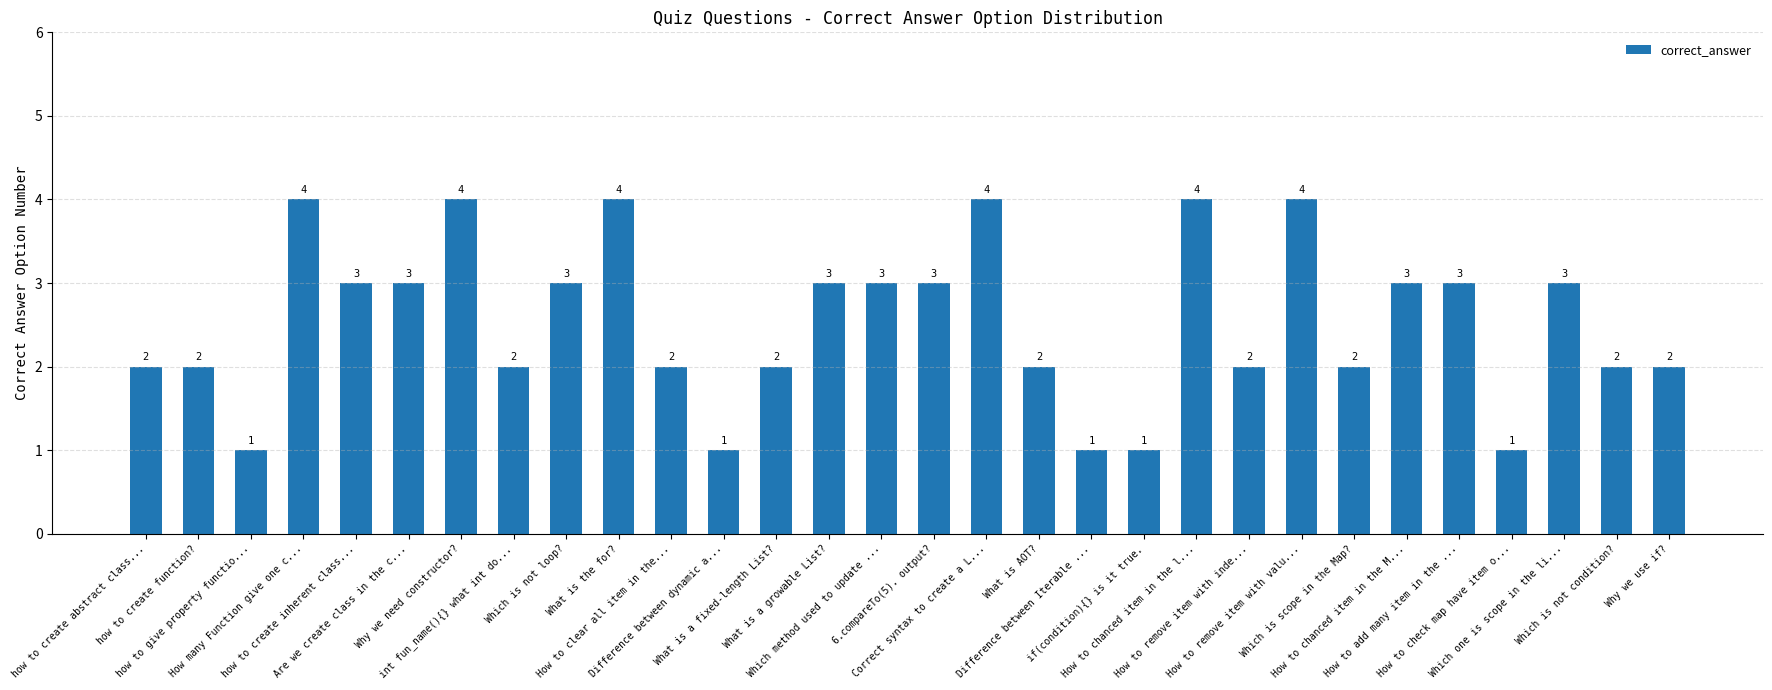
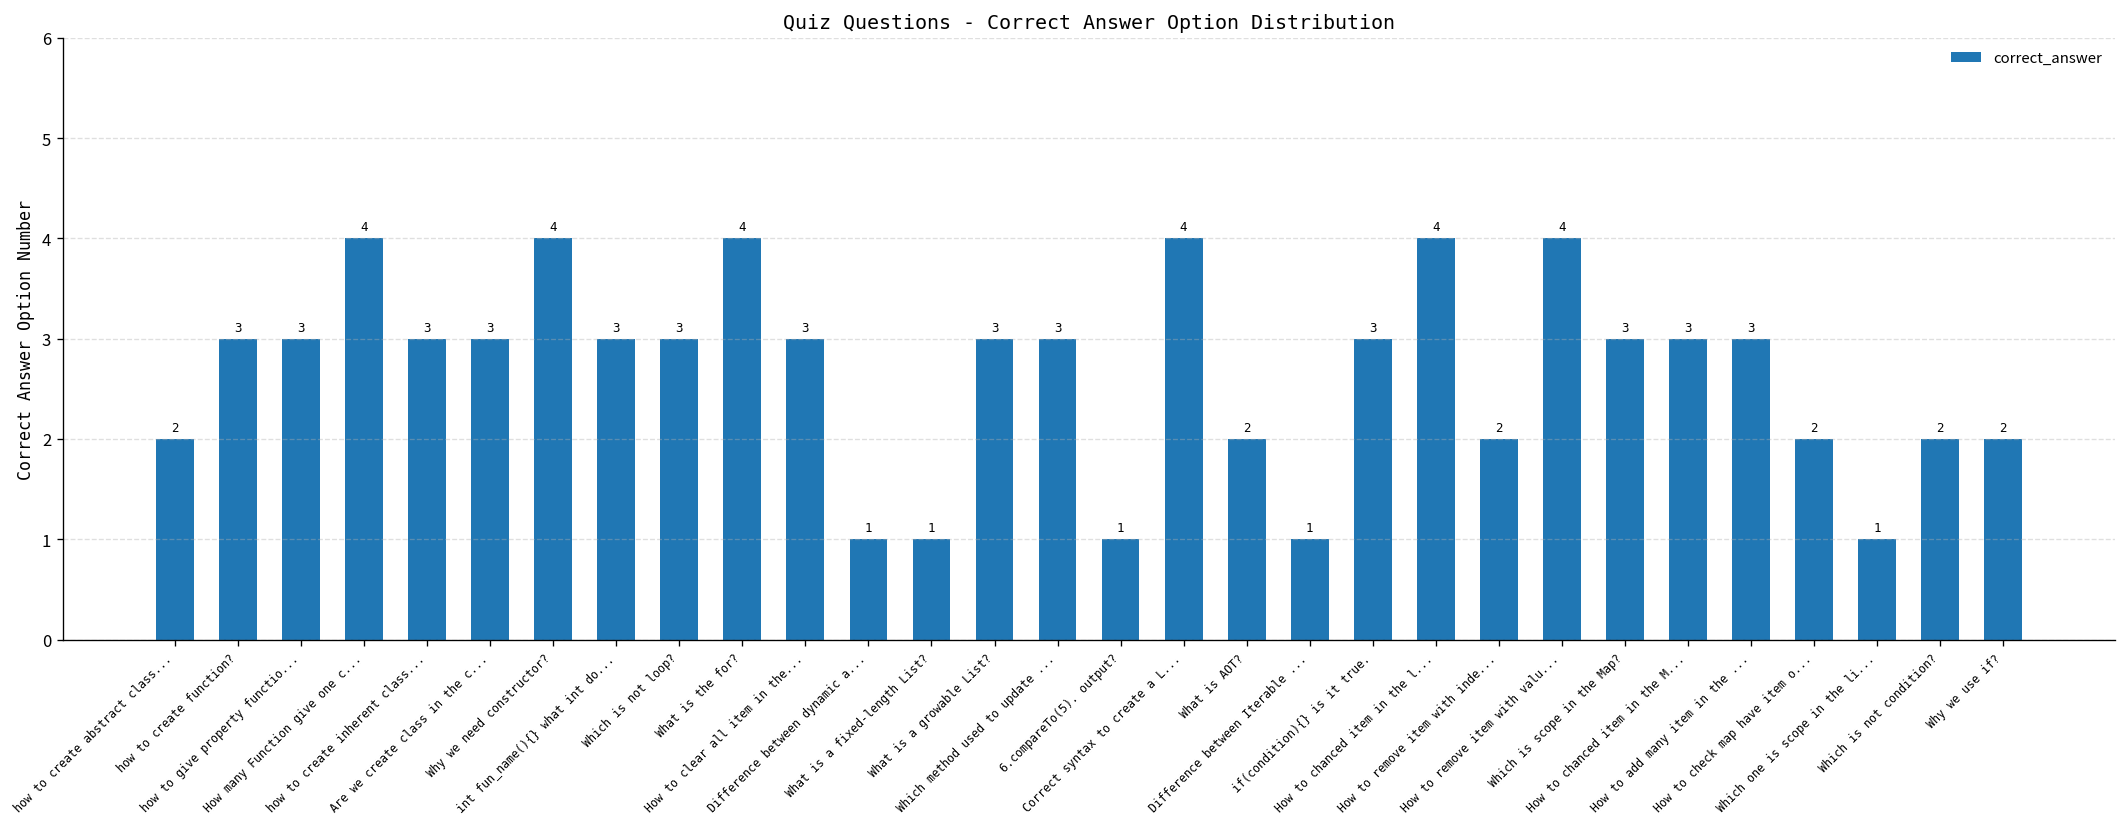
how to create function?: 2 -> 3
how to give property functio...: 1 -> 3
int fun_name(){} what int do...: 2 -> 3
How to clear all item in the...: 2 -> 3
What is a fixed-length List?: 2 -> 1
6.compareTo(5). output?: 3 -> 1
if(condition){} is it true.: 1 -> 3
Which is scope in the Map?: 2 -> 3
How to check map have item o...: 1 -> 2
Which one is scope in the li...: 3 -> 1
